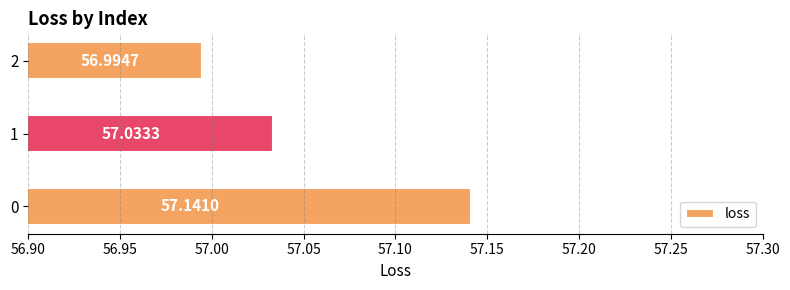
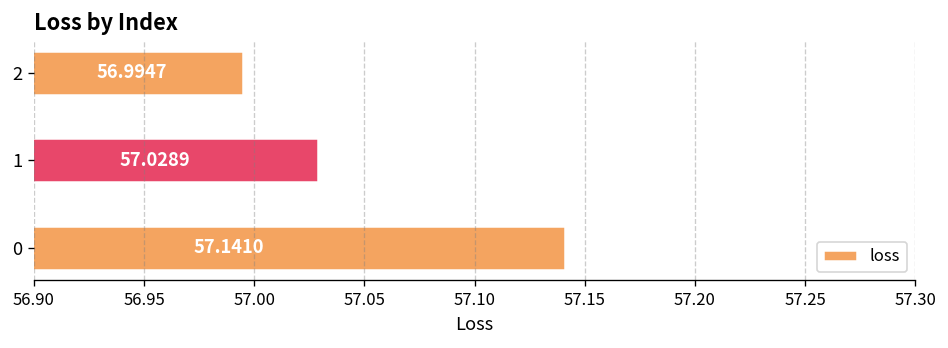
1: 57.0333 -> 57.0289
